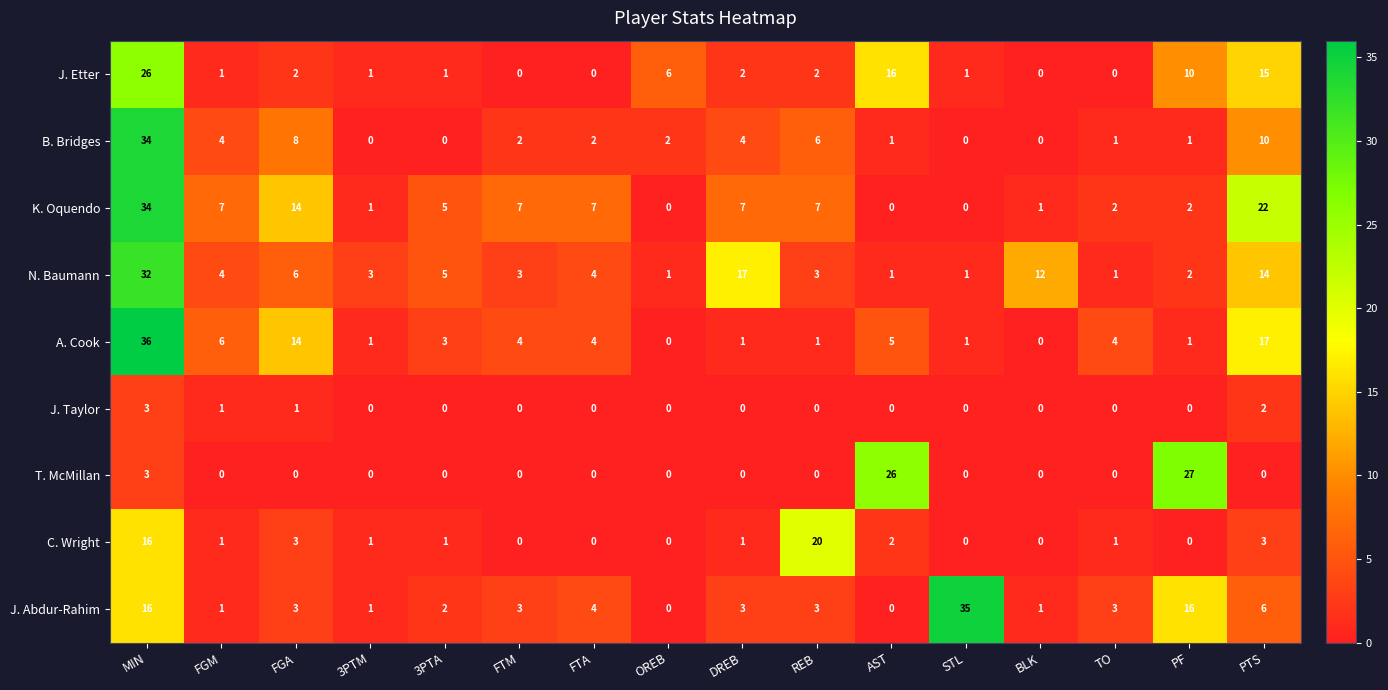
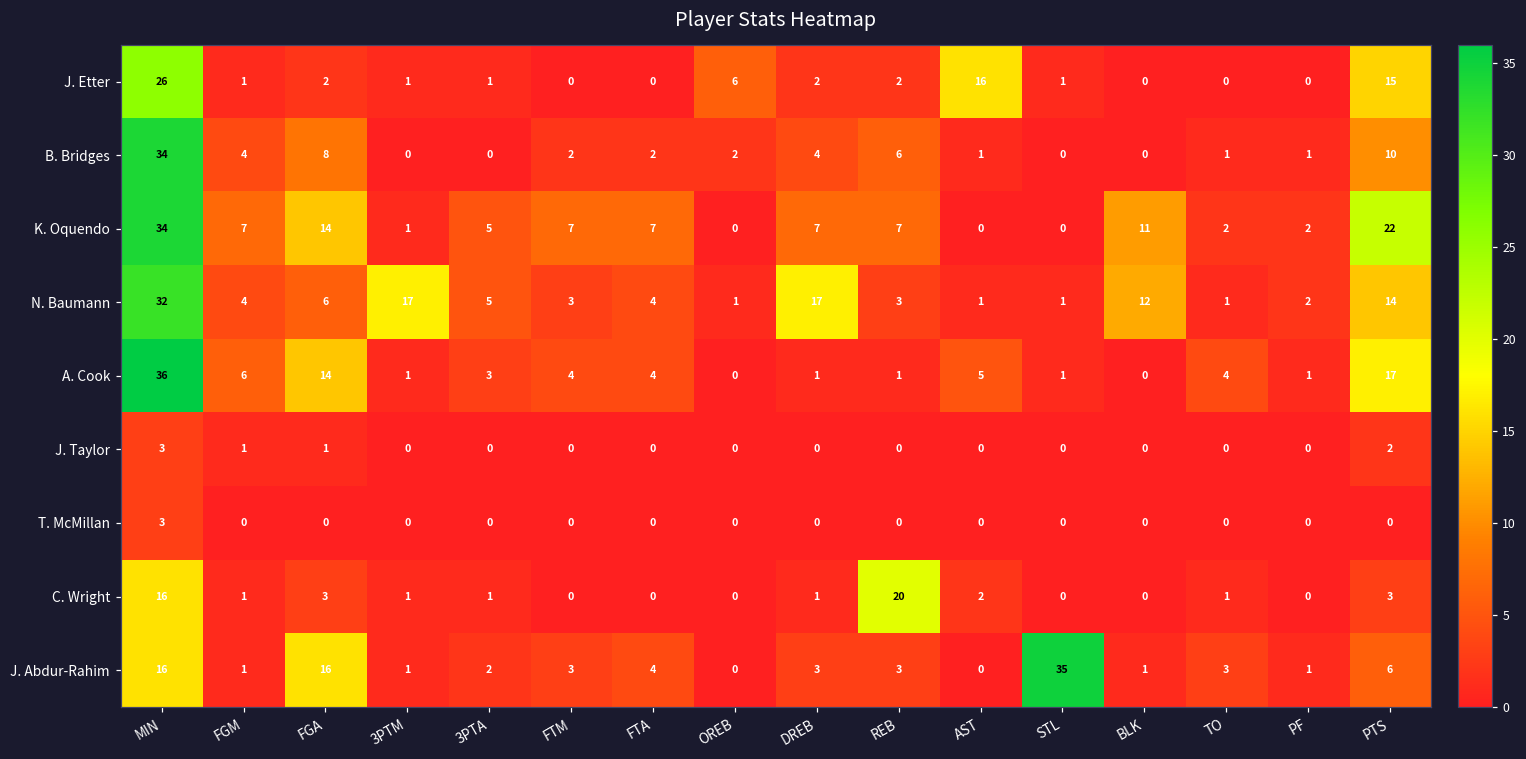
J. Etter, PF: 10 -> 0
K. Oquendo, BLK: 1 -> 11
N. Baumann, 3PTM: 3 -> 17
T. McMillan, AST: 26 -> 0
T. McMillan, PF: 27 -> 0
J. Abdur-Rahim, FGA: 3 -> 16
J. Abdur-Rahim, PF: 16 -> 1
